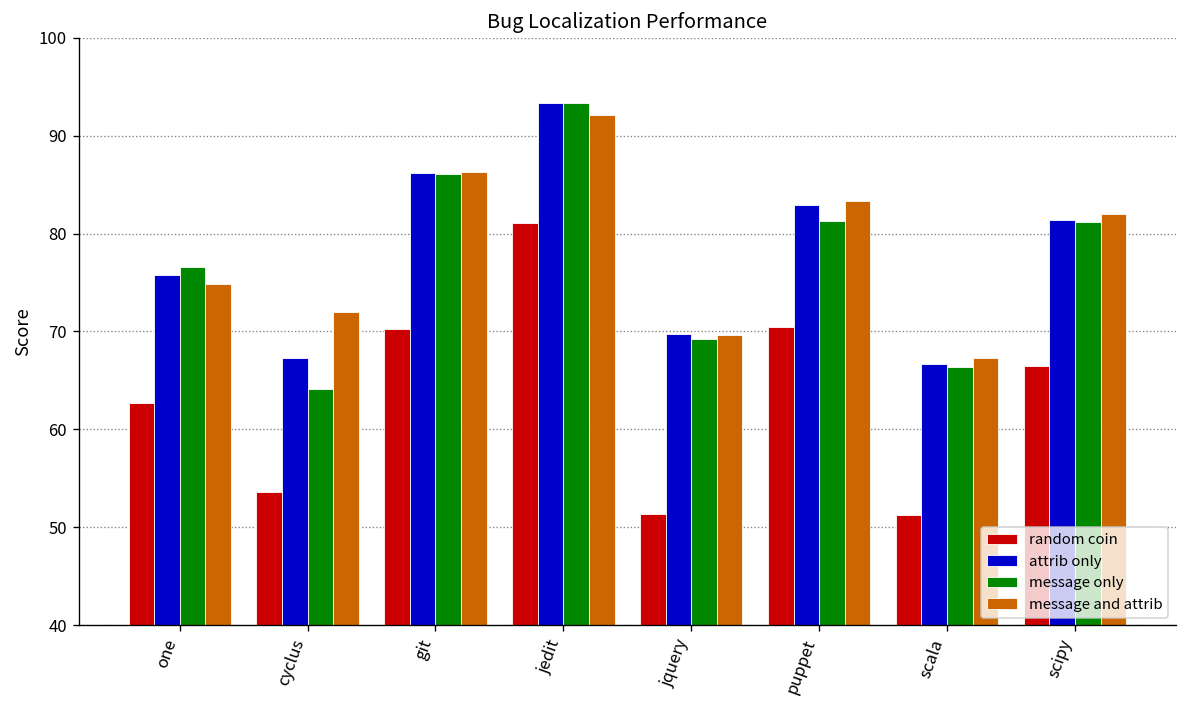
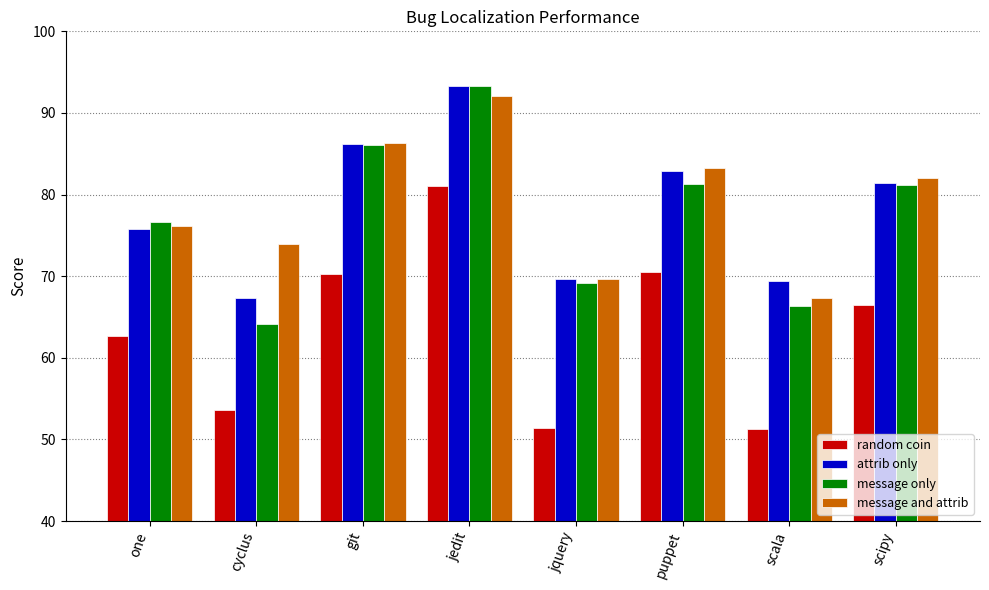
message and attrib, one: 75 -> 76
message and attrib, cyclus: 72 -> 74
attrib only, scala: 67 -> 69
